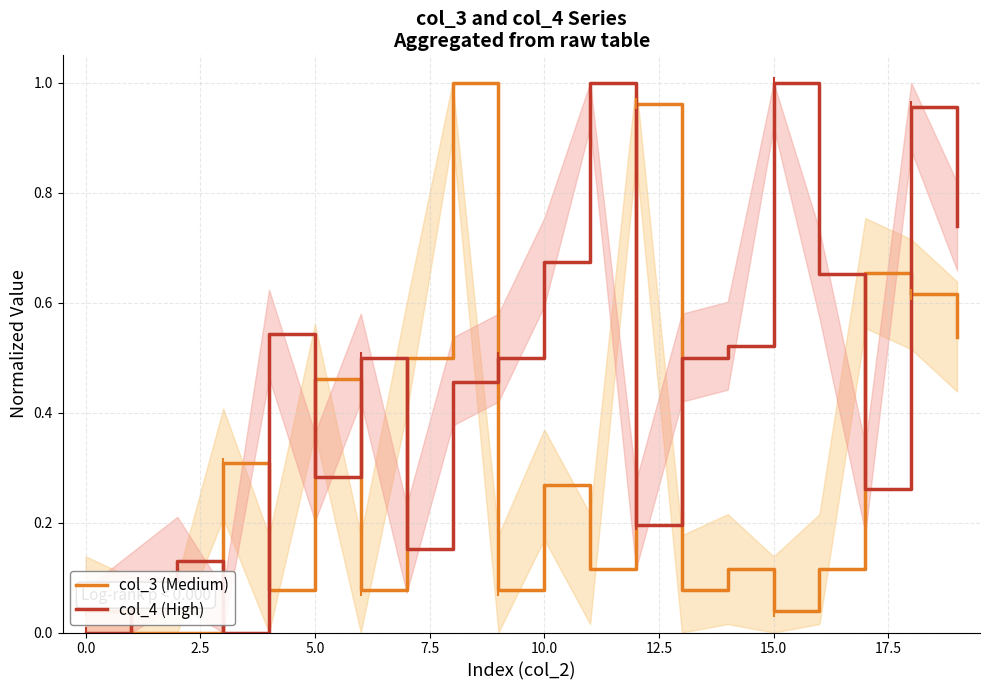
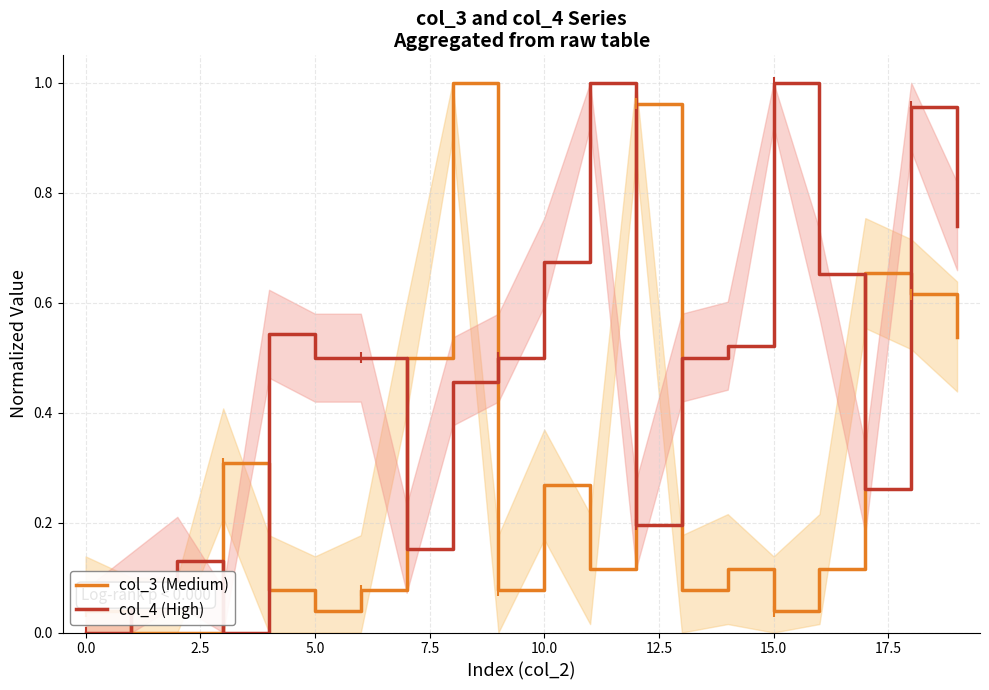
col_3 (Medium), 5.0: 0.46 -> 0.04
col_4 (High), 5.0: 0.28 -> 0.50
